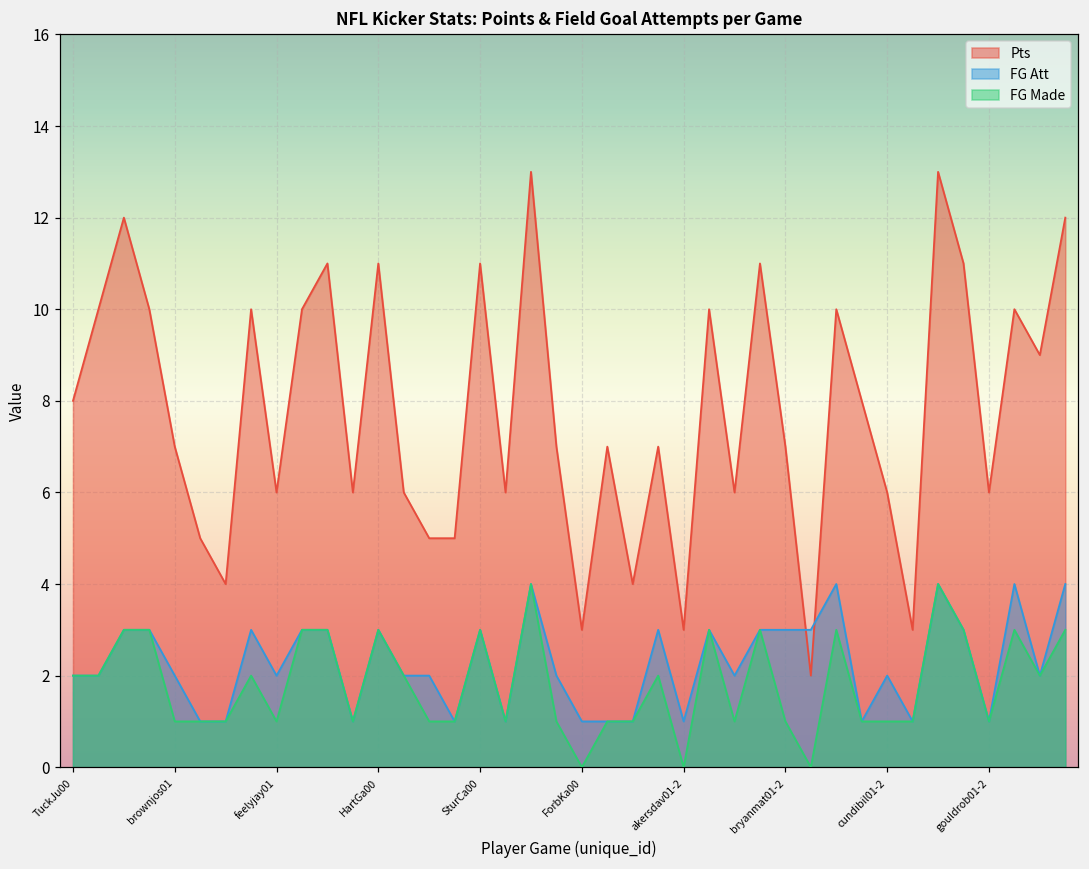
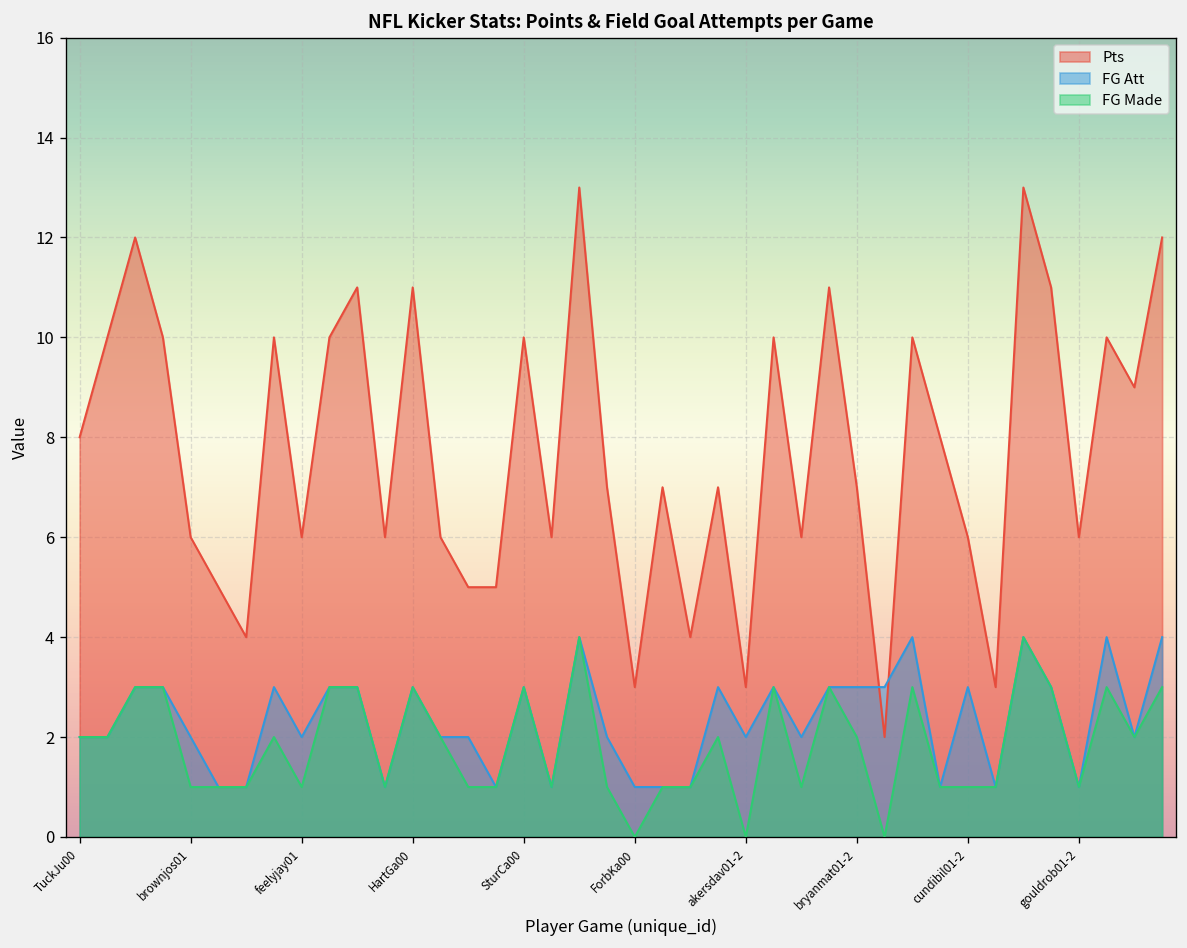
Pts, brownjos01: 7 -> 6
Pts, SturCa00: 11 -> 10
FG Att, akersdav01-2: 1 -> 2
FG Made, bryanmat01-2: 1 -> 2
FG Att, cundibil01-2: 2 -> 3
